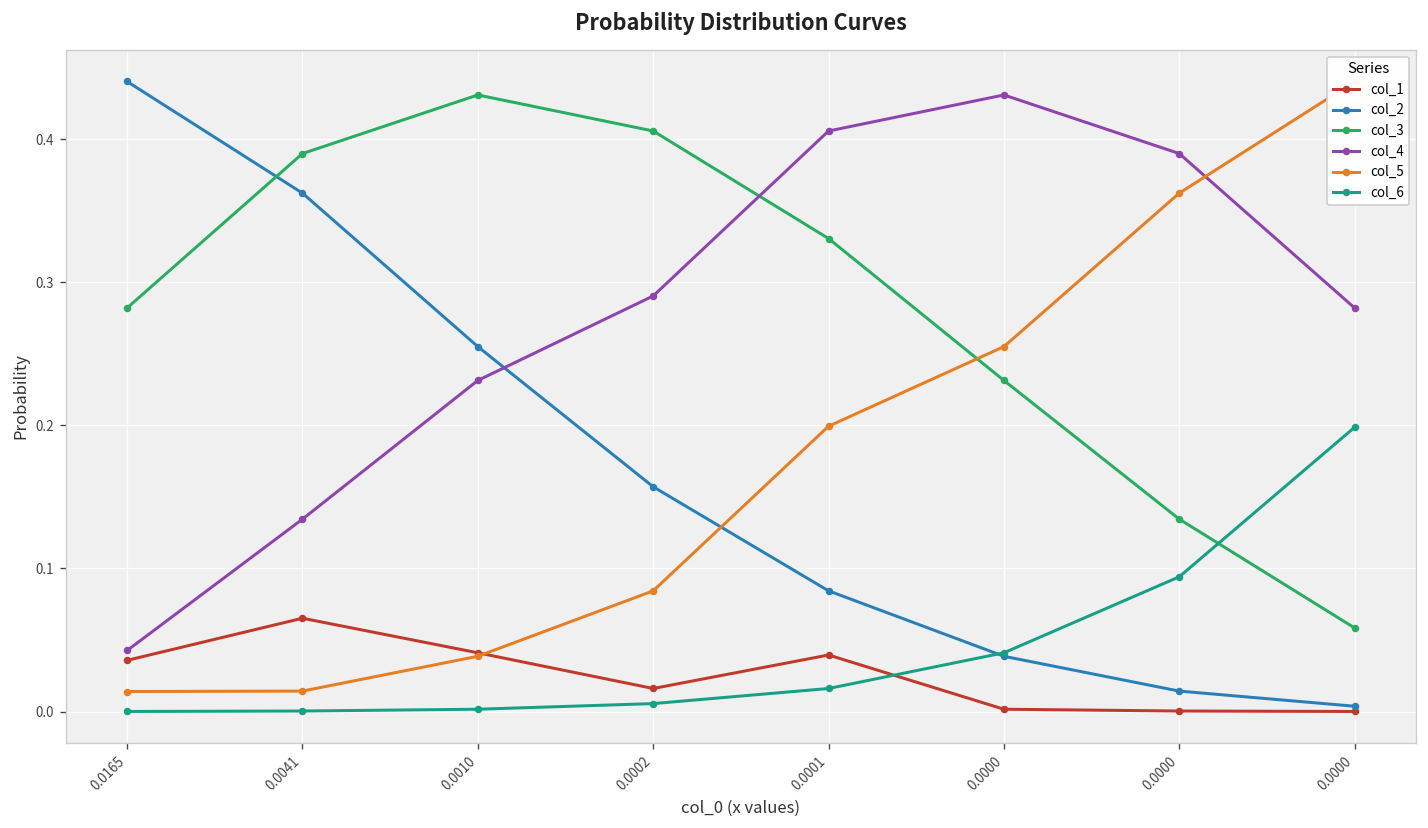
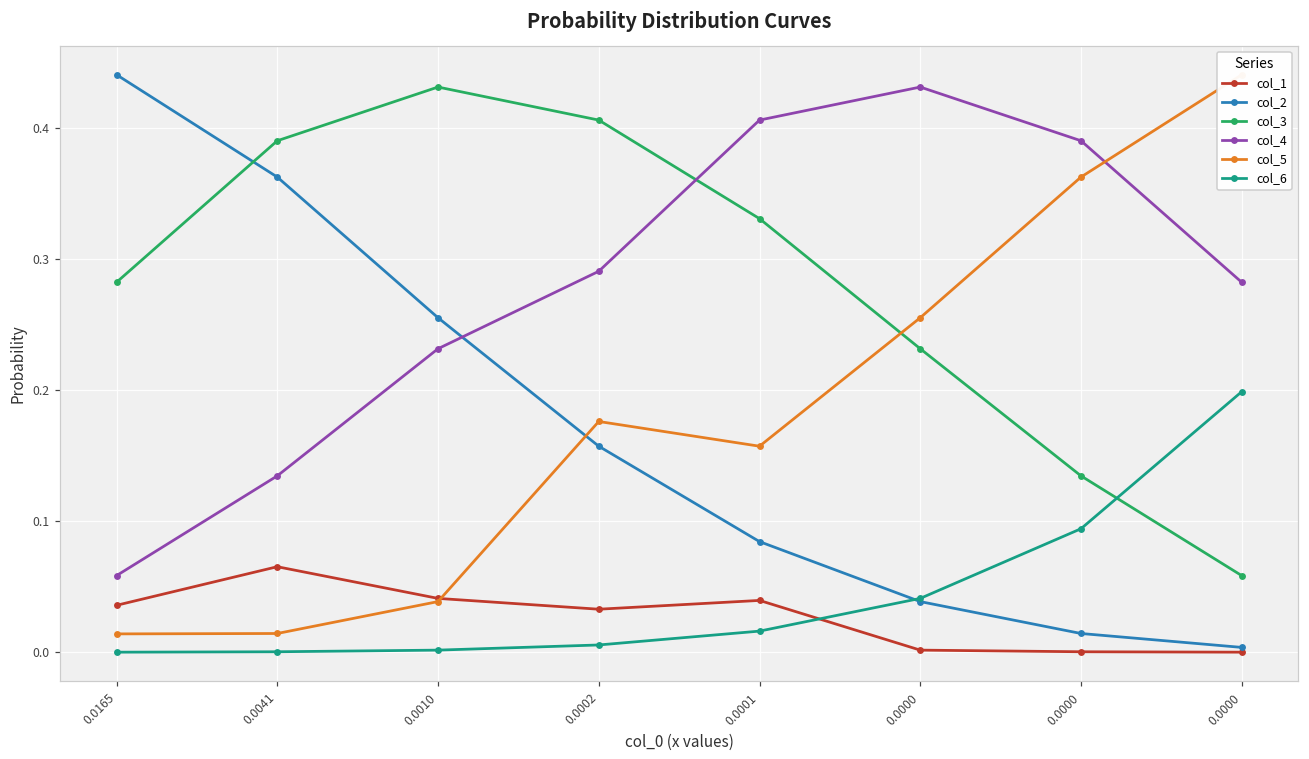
col_4, 0.0165: 0.043 -> 0.058
col_1, 0.0002: 0.016 -> 0.033
col_5, 0.0002: 0.084 -> 0.176
col_5, 0.0001: 0.199 -> 0.157
